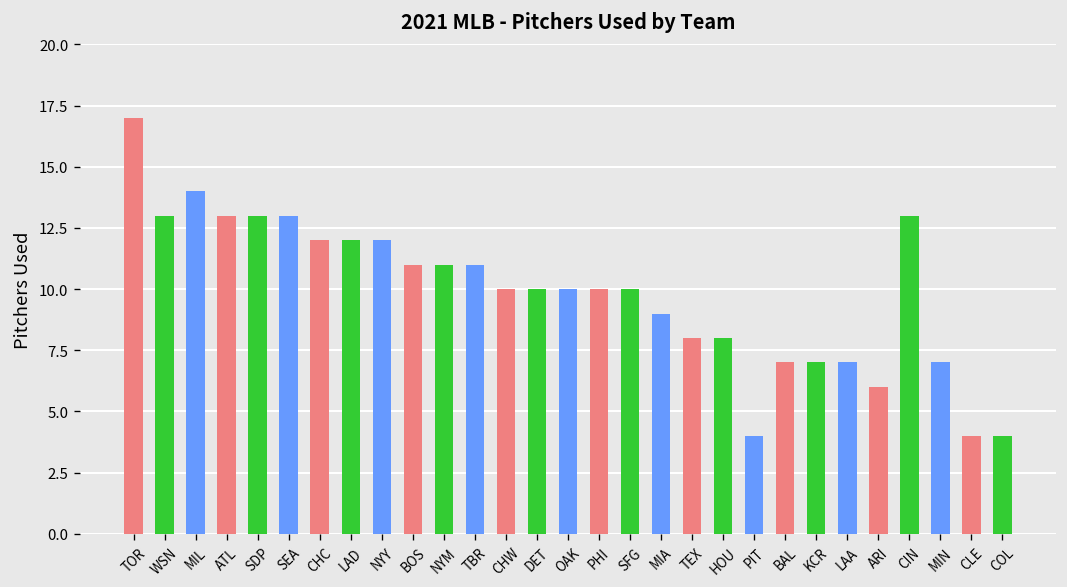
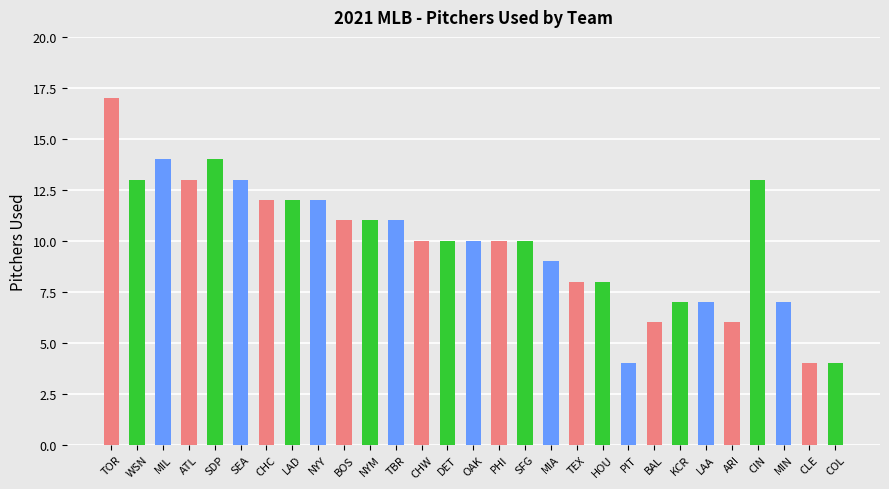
SDP: 13 -> 14
BAL: 7 -> 6
